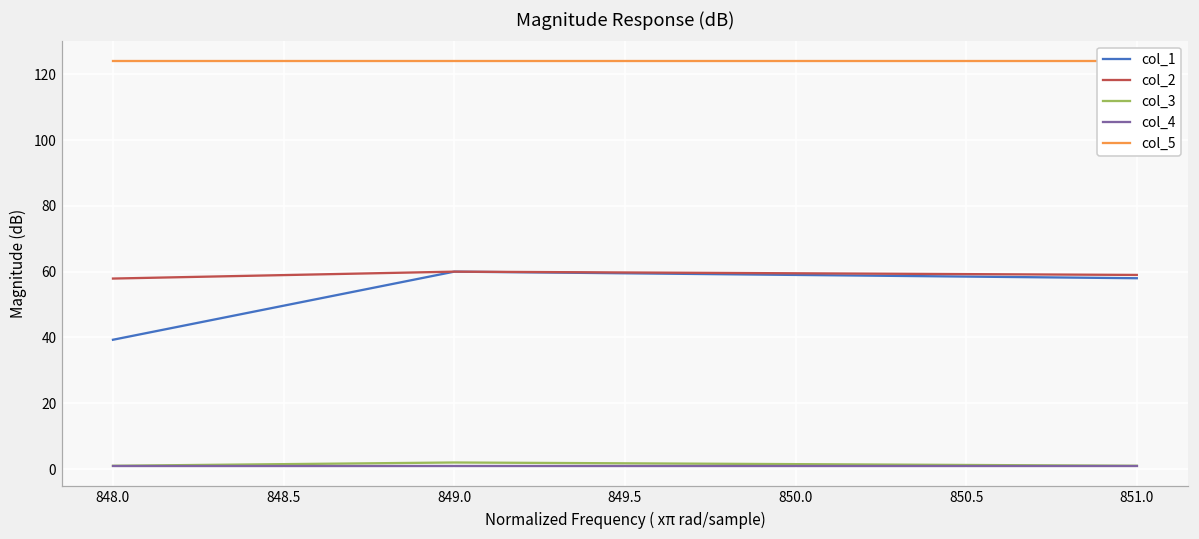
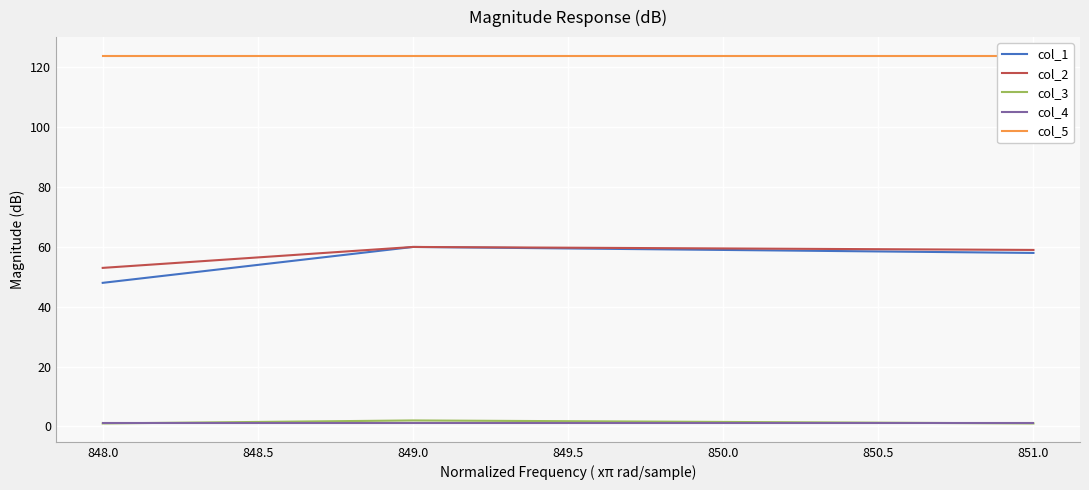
col_1, 848.0: 39 -> 48
col_2, 848.0: 58 -> 53
